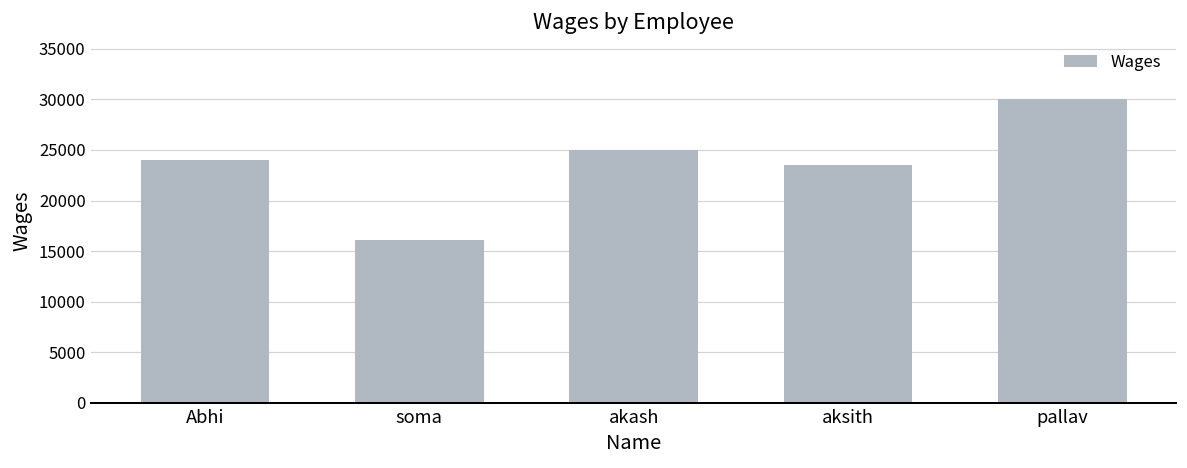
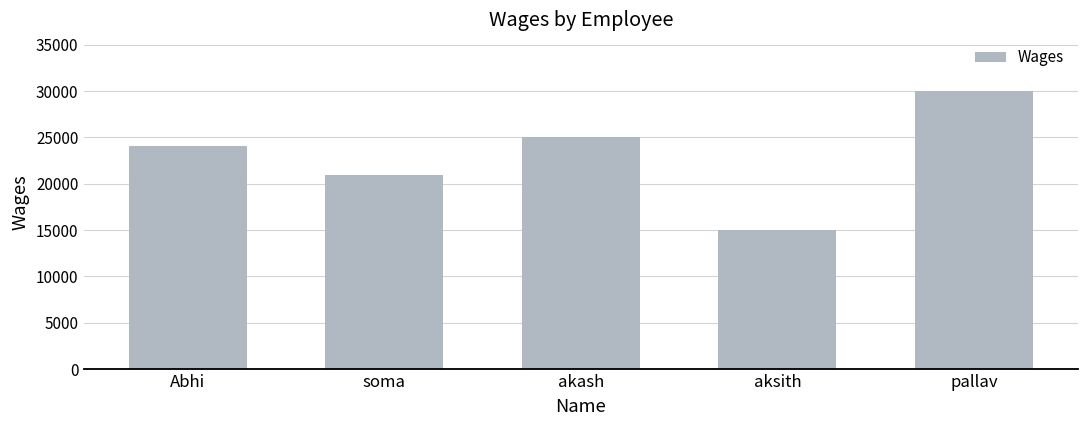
soma: 16000 -> 21000
aksith: 23000 -> 15000
